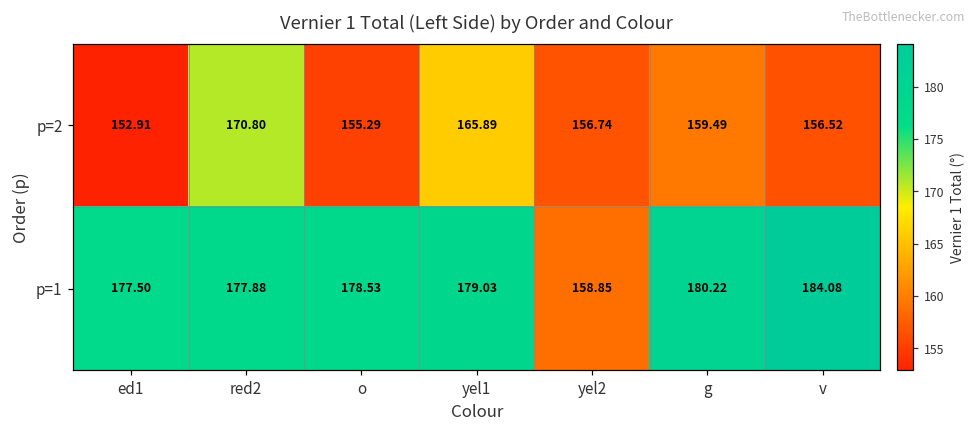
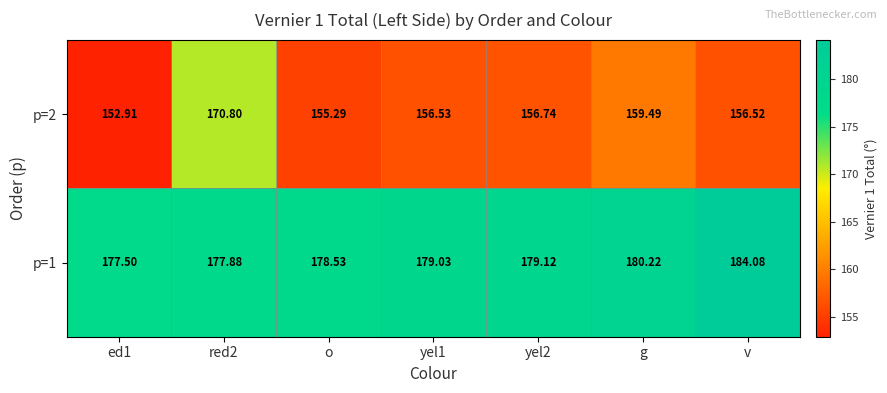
p=2, yel1: 165.89 -> 156.53
p=1, yel2: 158.85 -> 179.12
